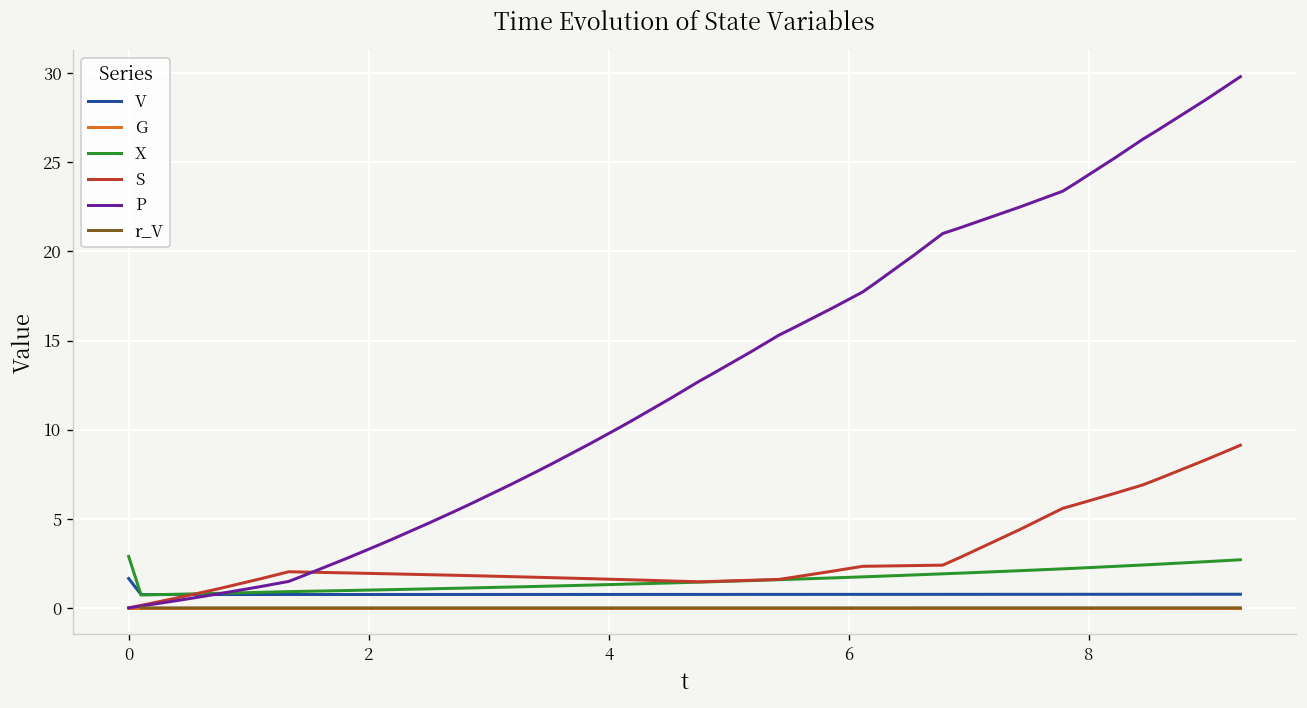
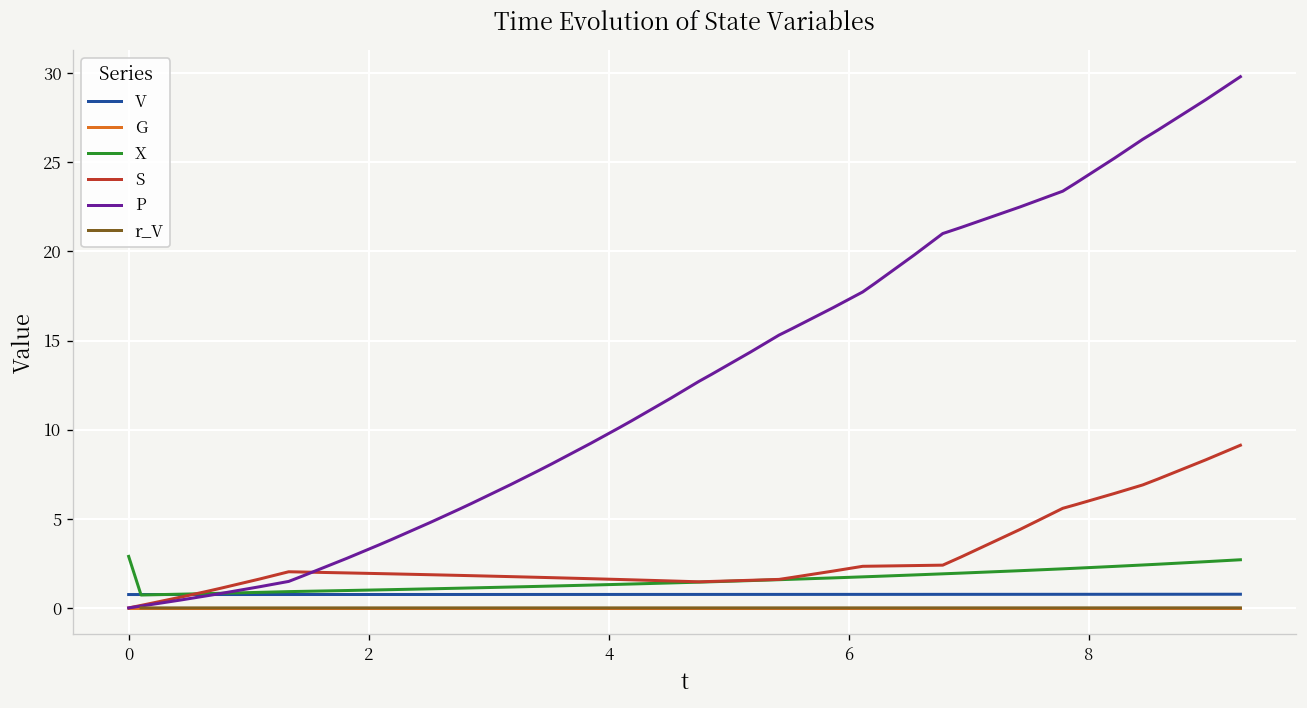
V, 0: 1.7 -> 0.8
